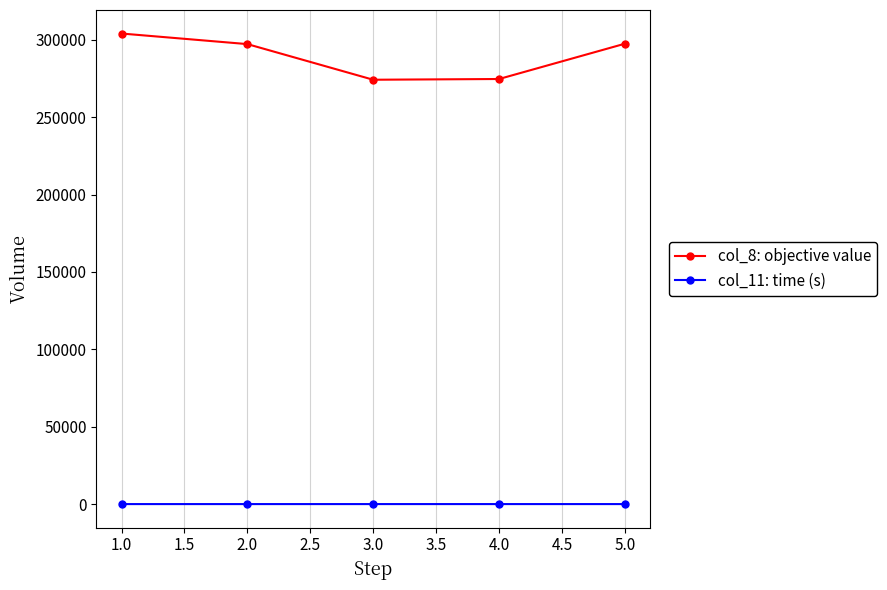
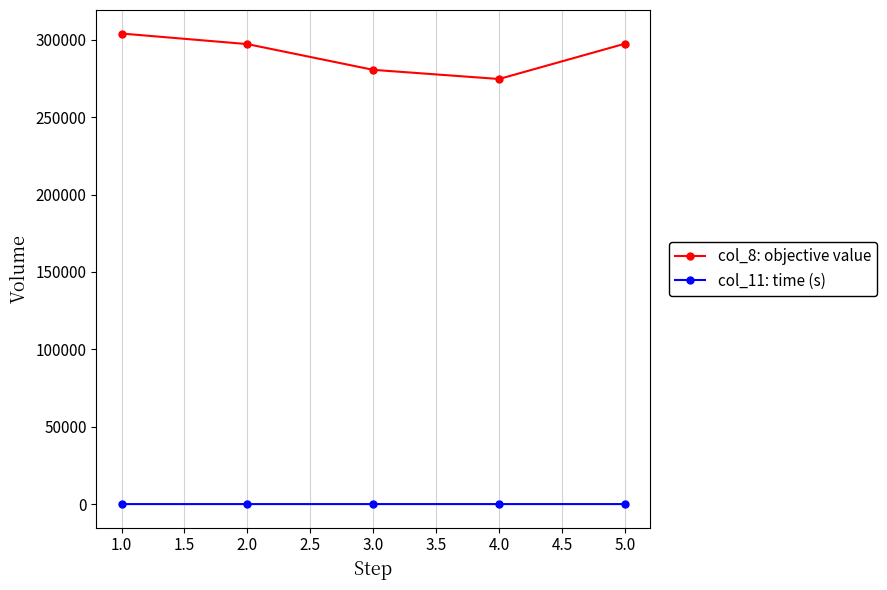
col_8: objective value, 3.0: 274000 -> 281000
